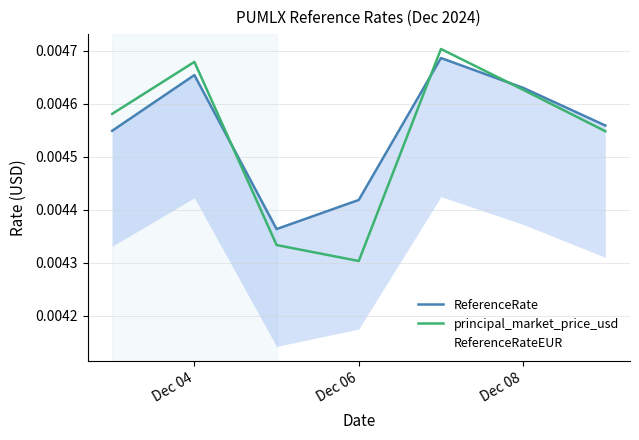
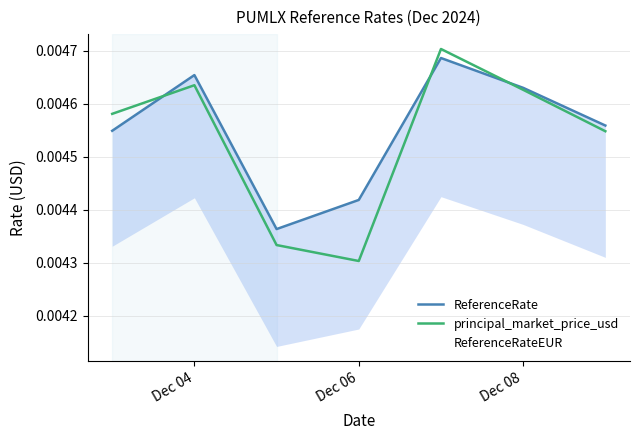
principal_market_price_usd, Dec 04: 0.00468 -> 0.00464
